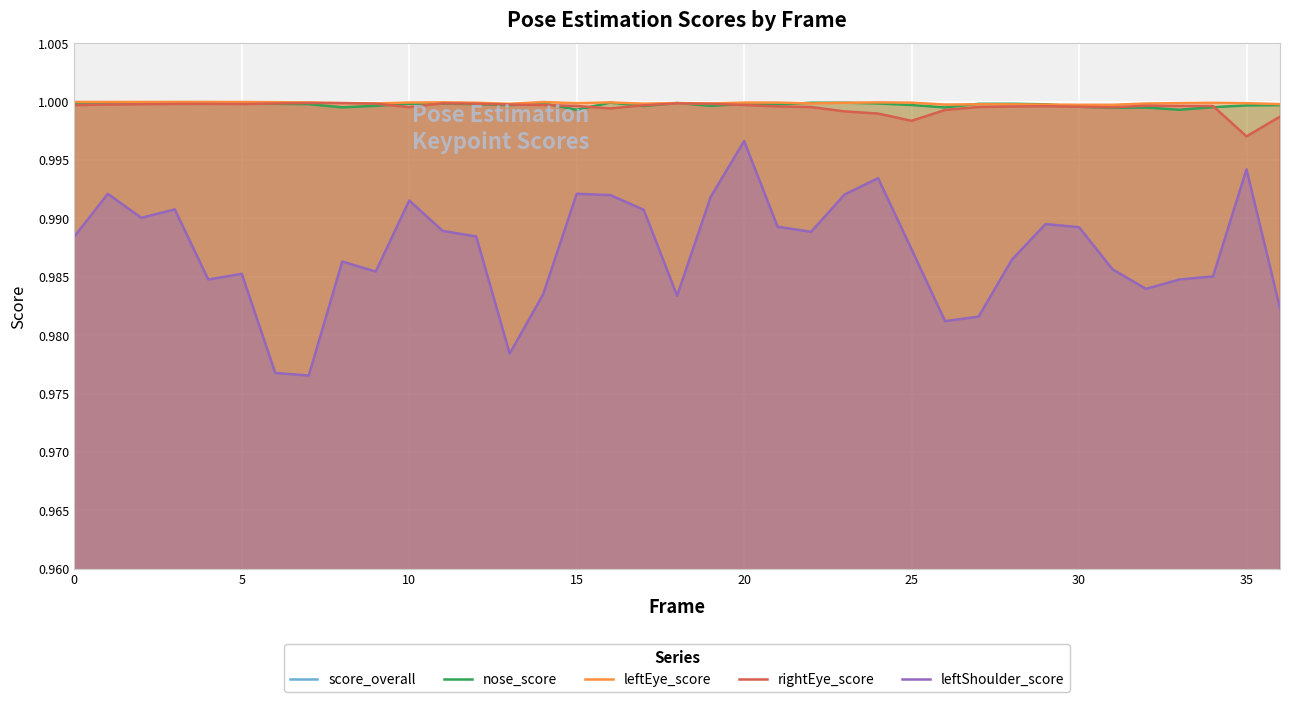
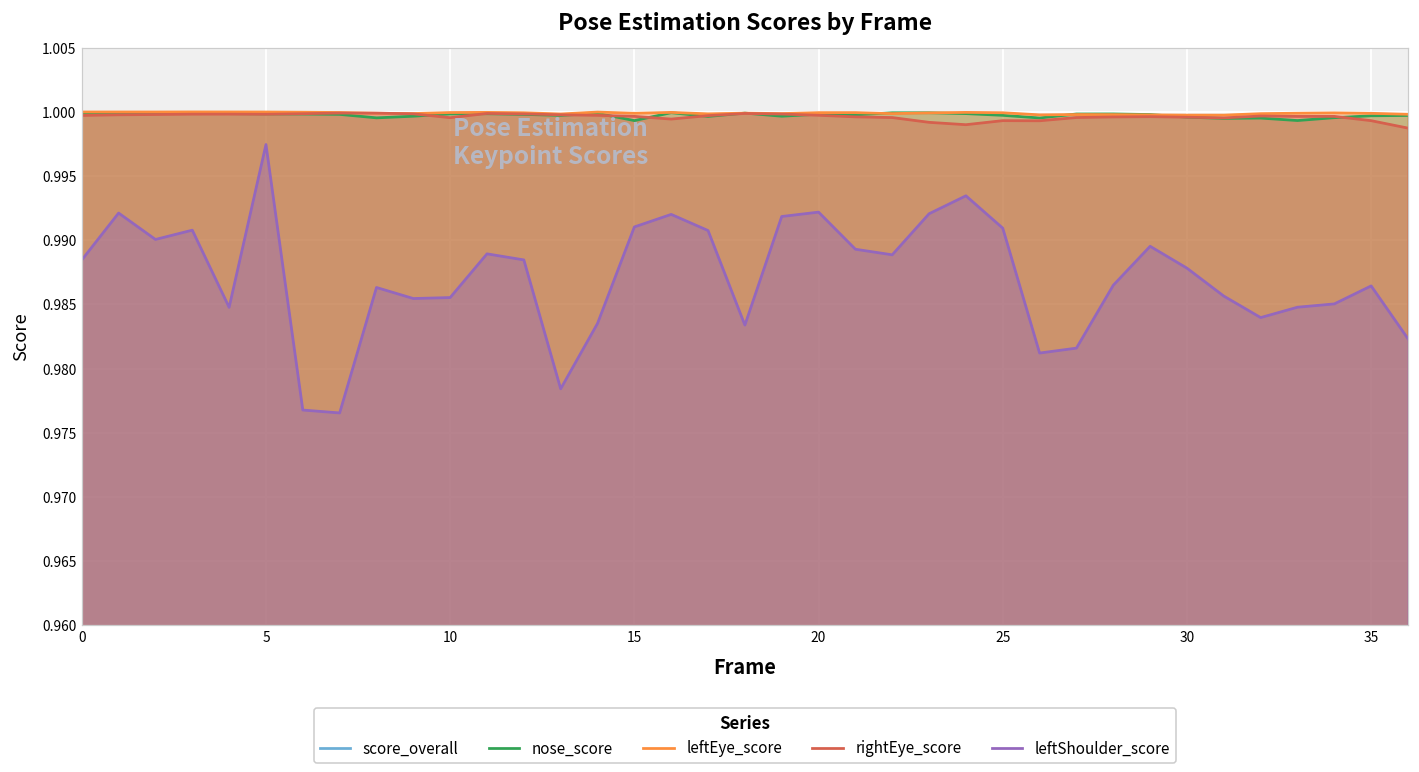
leftShoulder_score, 5: 0.9853 -> 0.9974
leftShoulder_score, 10: 0.9915 -> 0.9855
leftShoulder_score, 15: 0.9921 -> 0.9910
leftShoulder_score, 20: 0.9966 -> 0.9922
rightEye_score, 25: 0.9984 -> 0.9993
leftShoulder_score, 25: 0.9874 -> 0.9909
leftShoulder_score, 30: 0.9893 -> 0.9878
rightEye_score, 35: 0.9970 -> 0.9993
leftShoulder_score, 35: 0.9942 -> 0.9864
